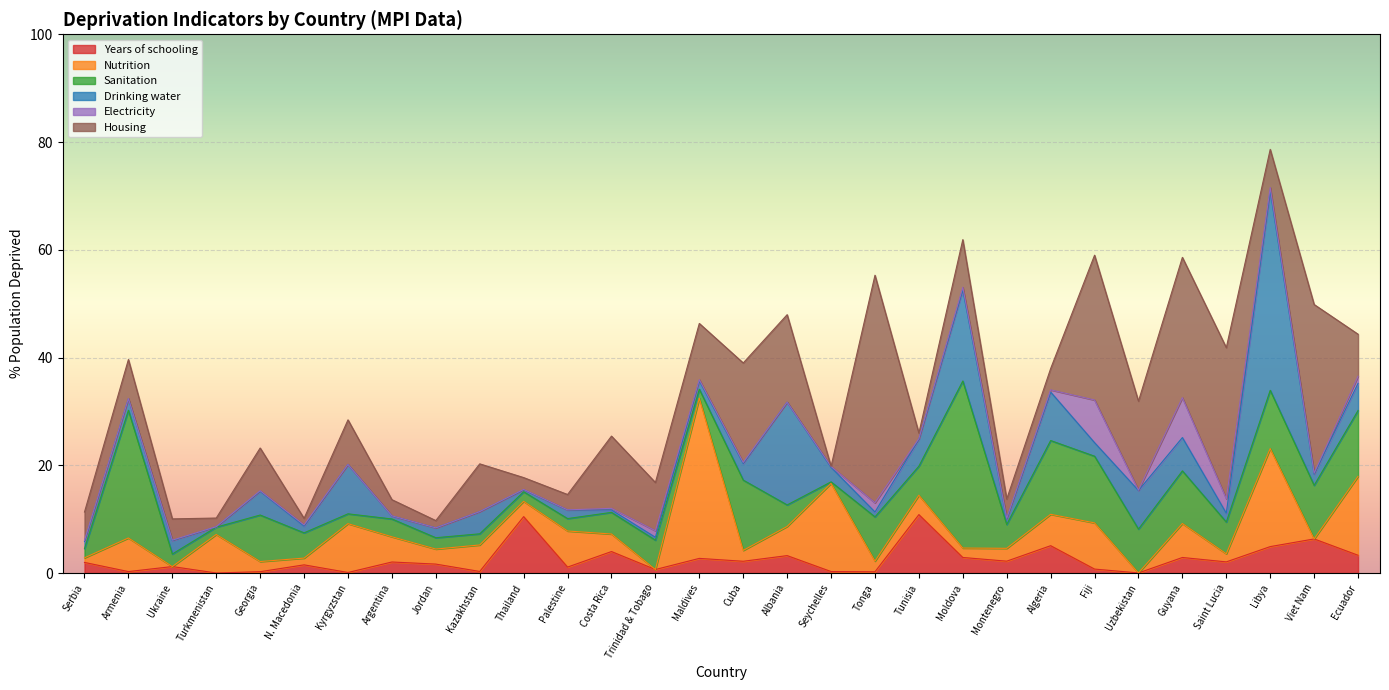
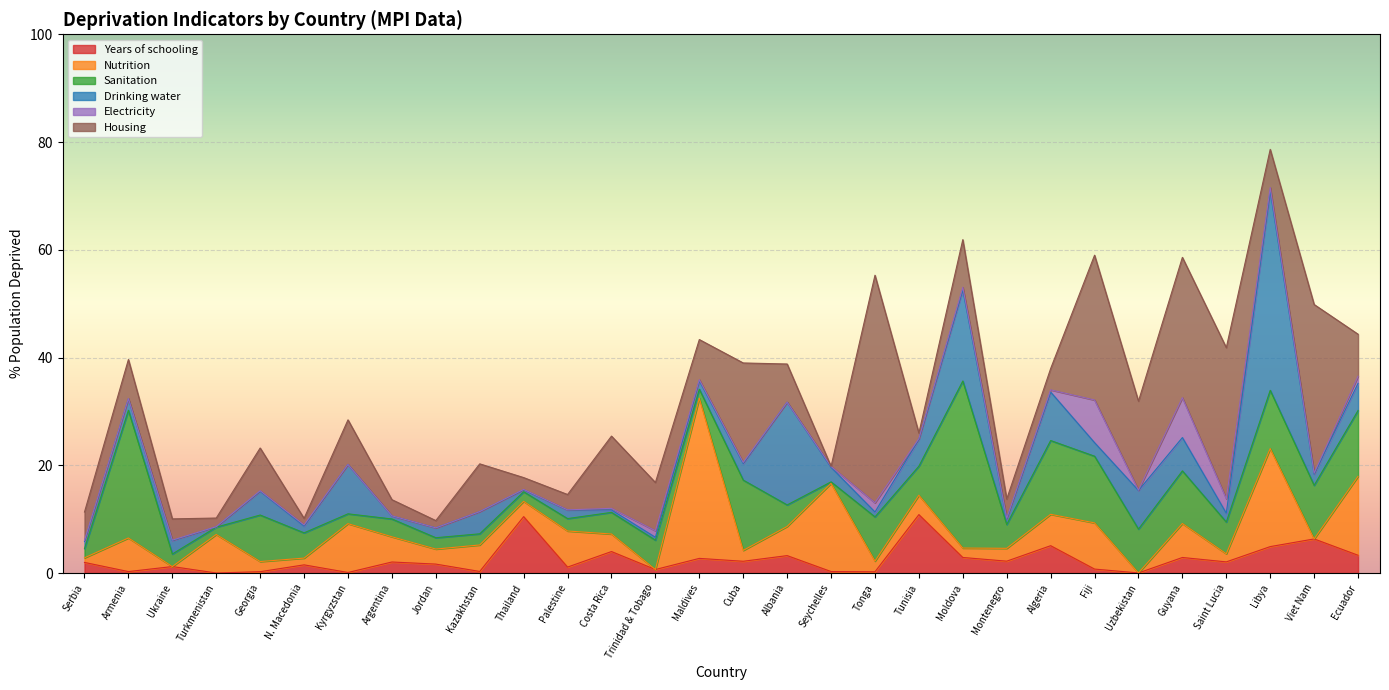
Housing, Maldives: 10 -> 7
Housing, Albania: 16 -> 7
